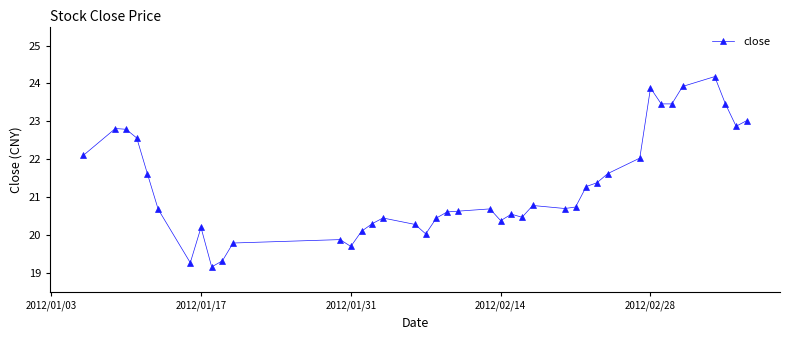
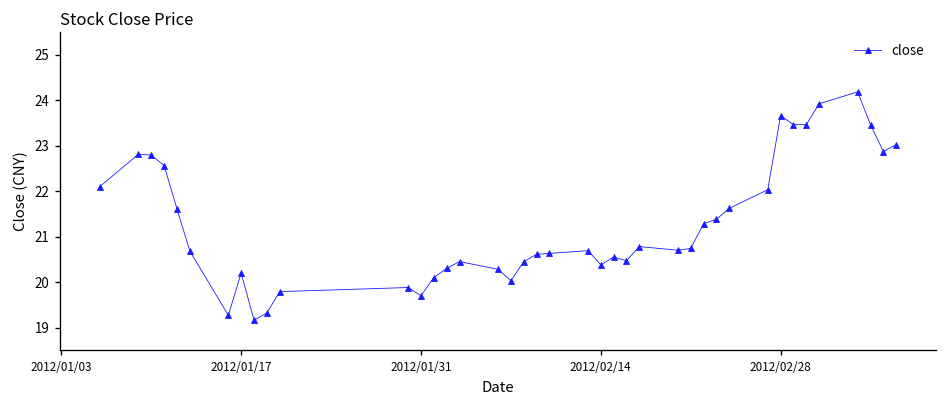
2012/02/28: 23.9 -> 23.7
